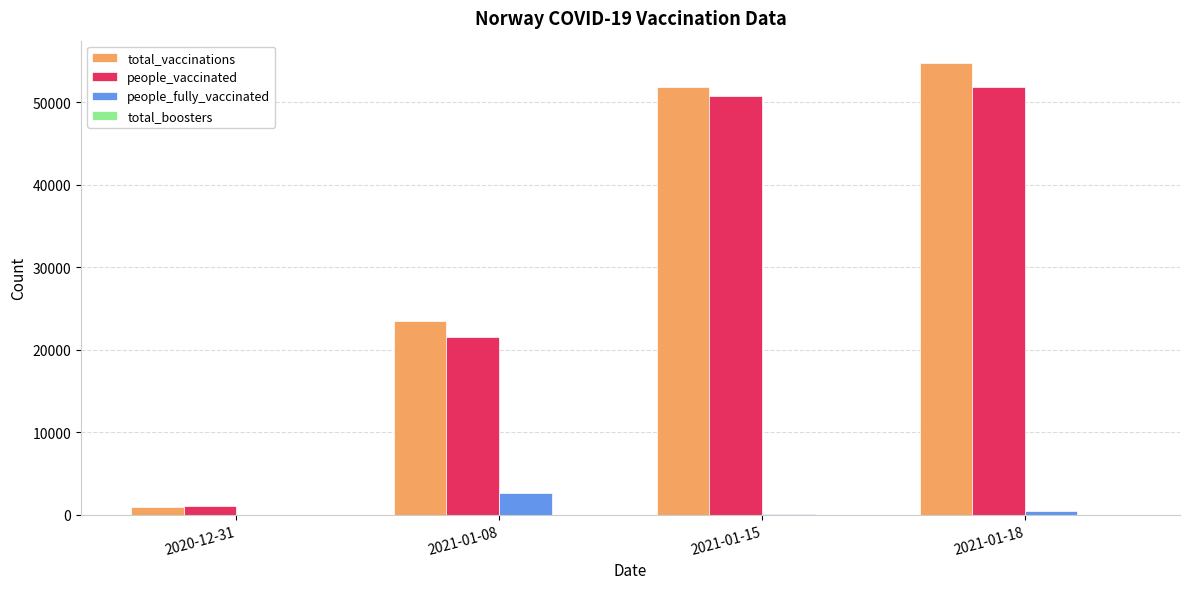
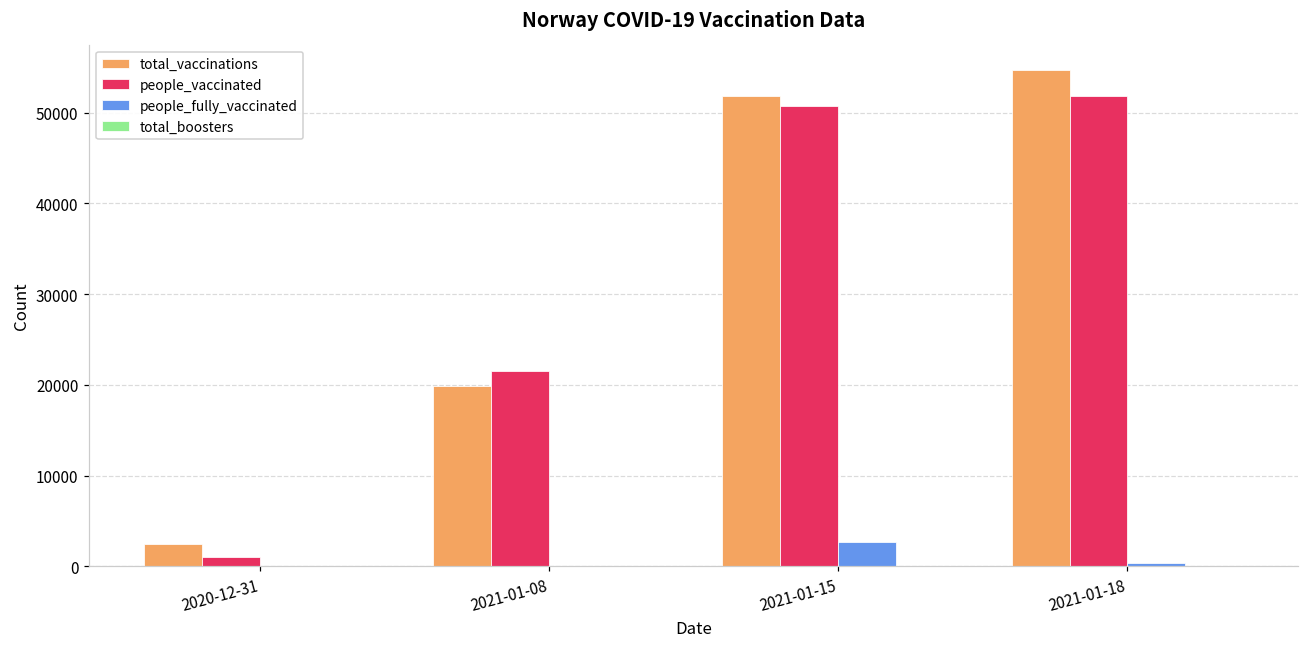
total_vaccinations, 2020-12-31: 1000 -> 2000
total_vaccinations, 2021-01-08: 23000 -> 20000
people_fully_vaccinated, 2021-01-08: 3000 -> 0
people_fully_vaccinated, 2021-01-15: 0 -> 3000
